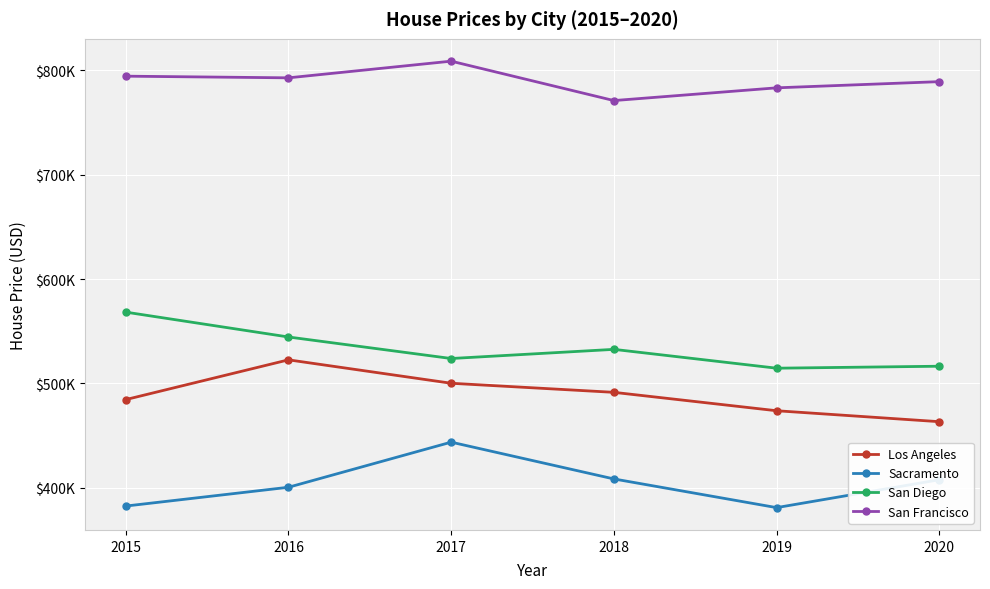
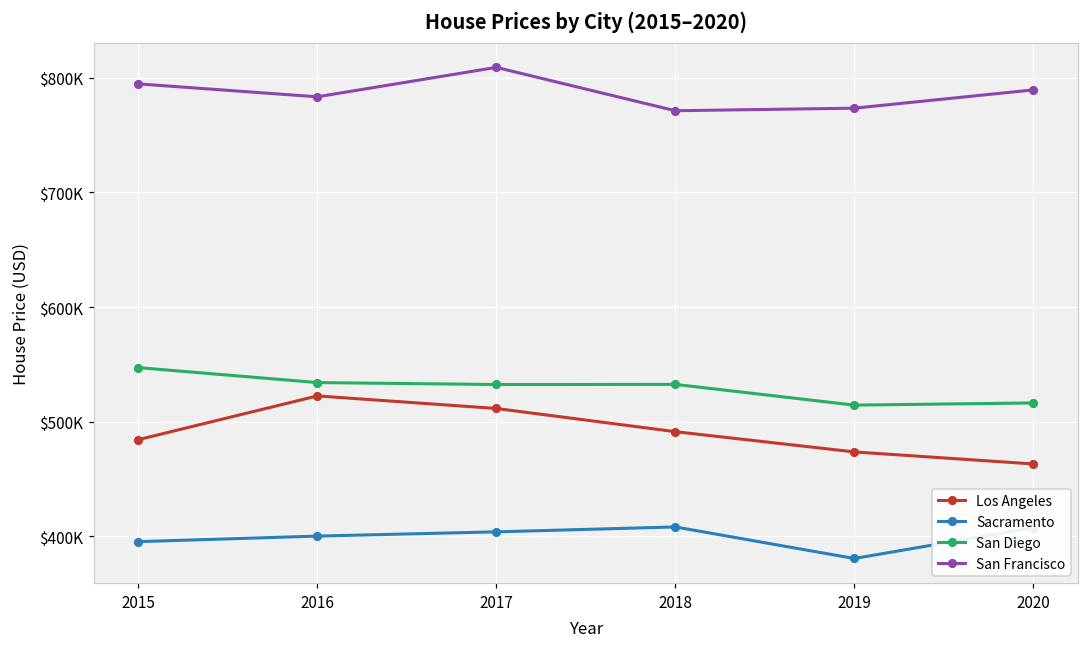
Sacramento, 2015: $382000 -> $395000
San Diego, 2015: $568000 -> $547000
San Diego, 2016: $544000 -> $534000
San Francisco, 2016: $793000 -> $783000
Los Angeles, 2017: $500000 -> $512000
Sacramento, 2017: $444000 -> $404000
San Diego, 2017: $524000 -> $533000
San Francisco, 2019: $783000 -> $773000
